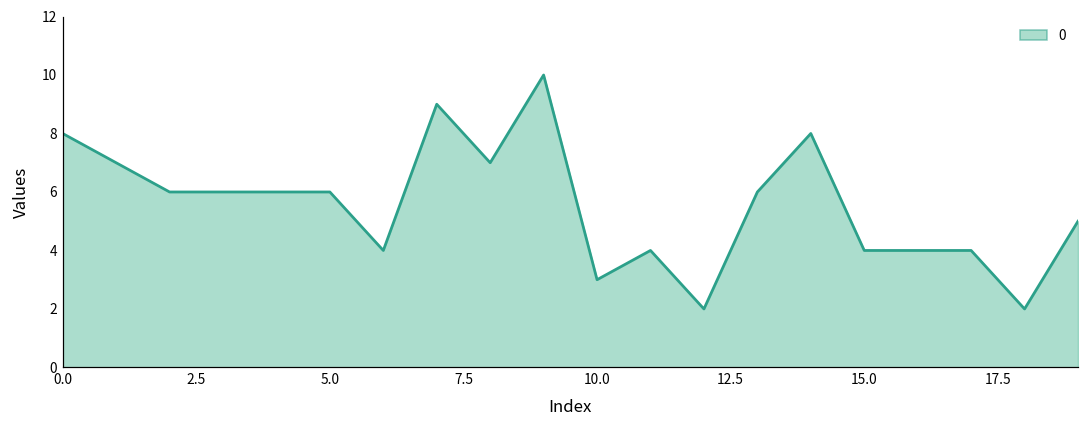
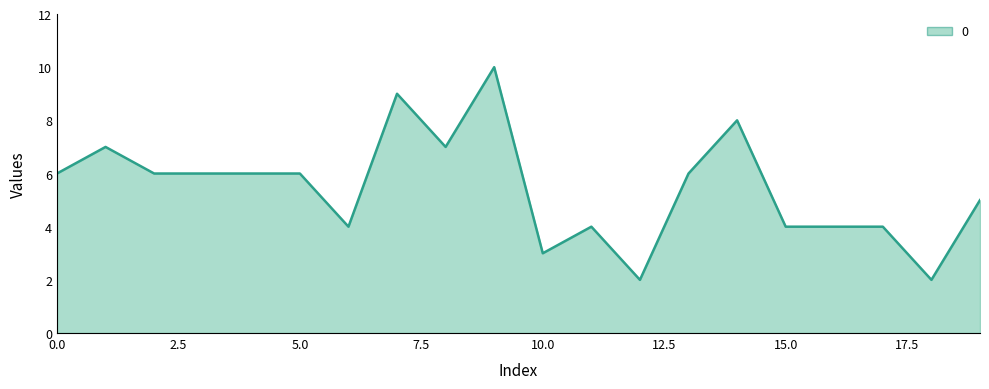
0.0: 8 -> 6
